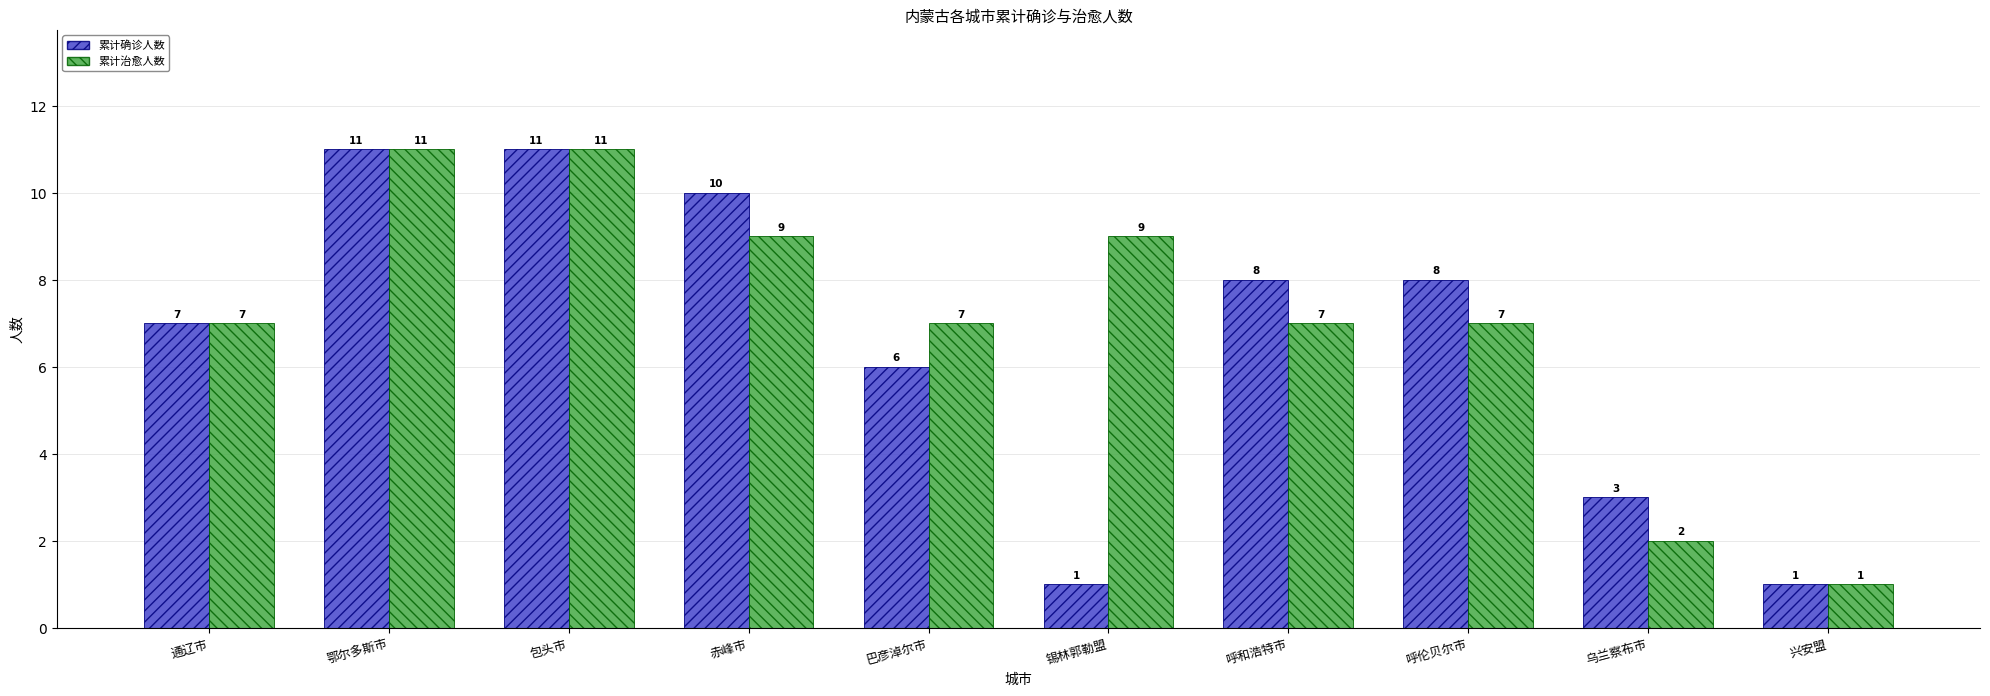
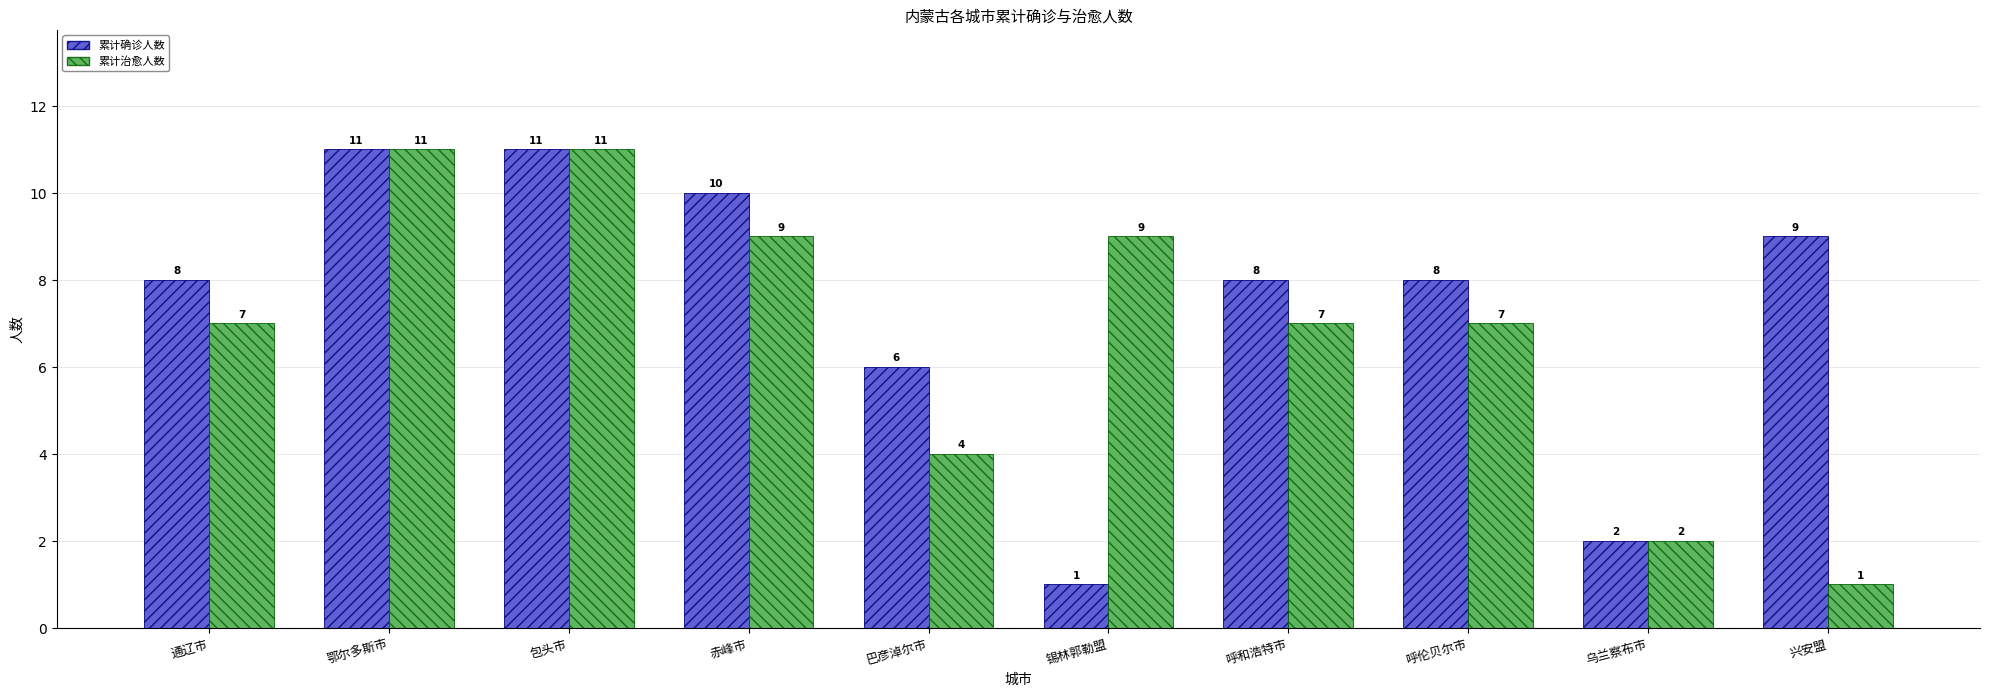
累计确诊人数, 通辽市: 7 -> 8
累计治愈人数, 巴彦淖尔市: 7 -> 4
累计确诊人数, 乌兰察布市: 3 -> 2
累计确诊人数, 兴安盟: 1 -> 9
